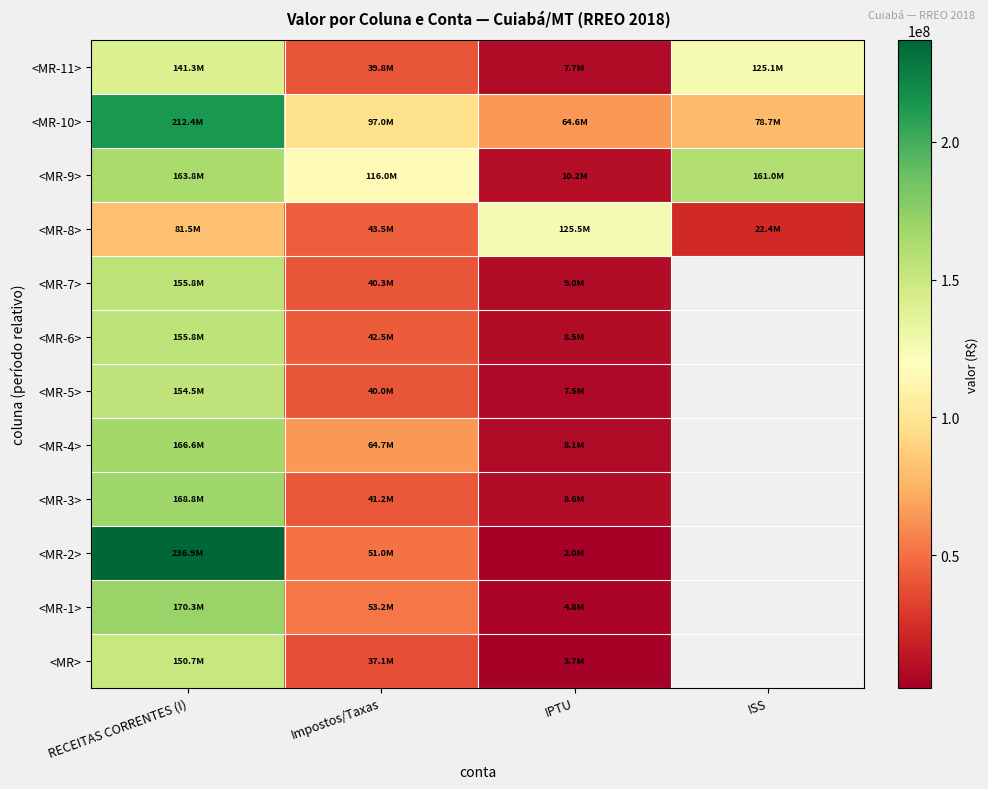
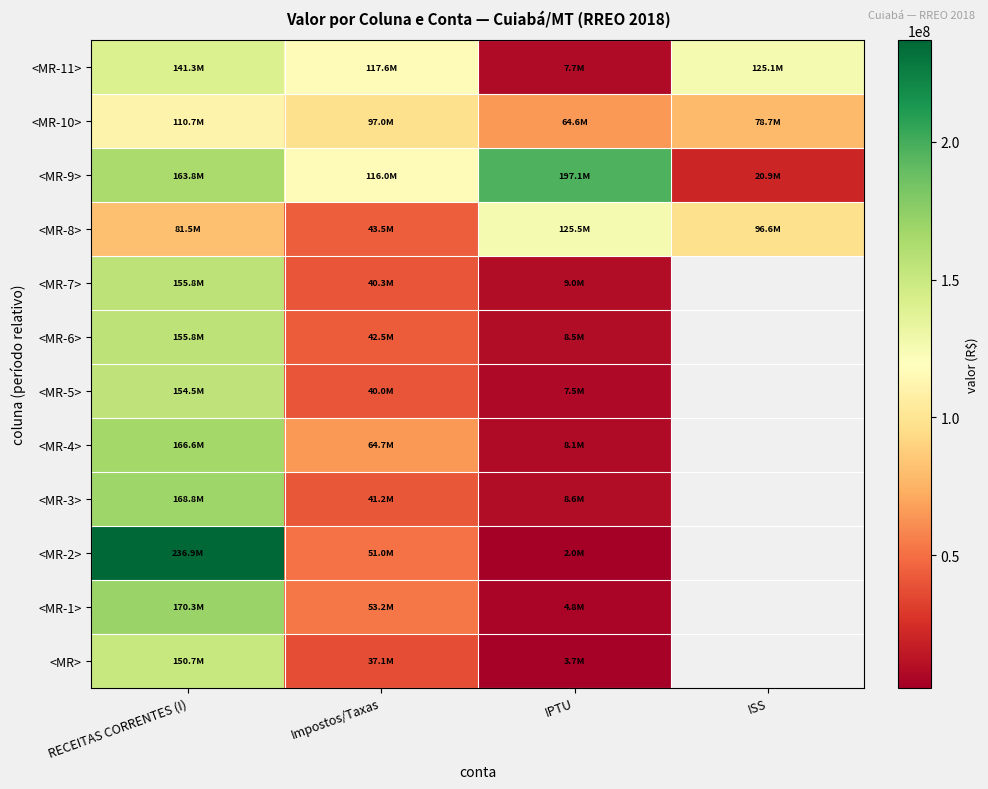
<MR-11>, Impostos/Taxas: 39.8M -> 117.6M
<MR-10>, RECEITAS CORRENTES (I): 212.4M -> 110.7M
<MR-9>, IPTU: 10.2M -> 197.1M
<MR-9>, ISS: 161.0M -> 20.9M
<MR-8>, ISS: 22.4M -> 96.6M
